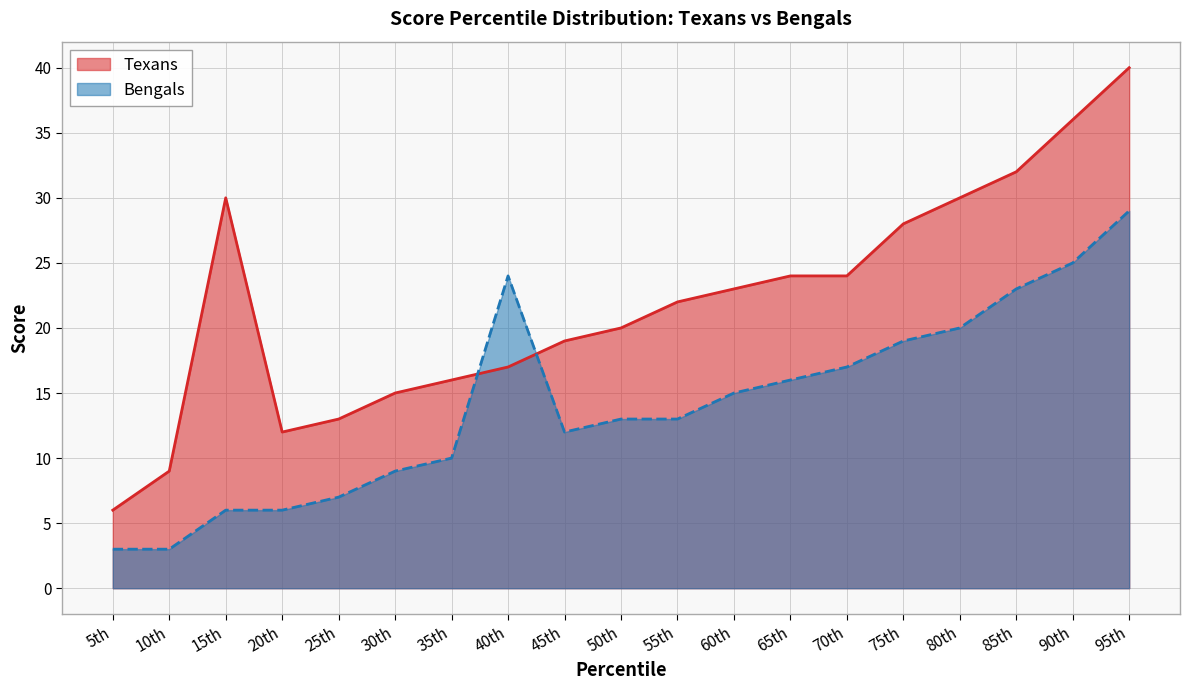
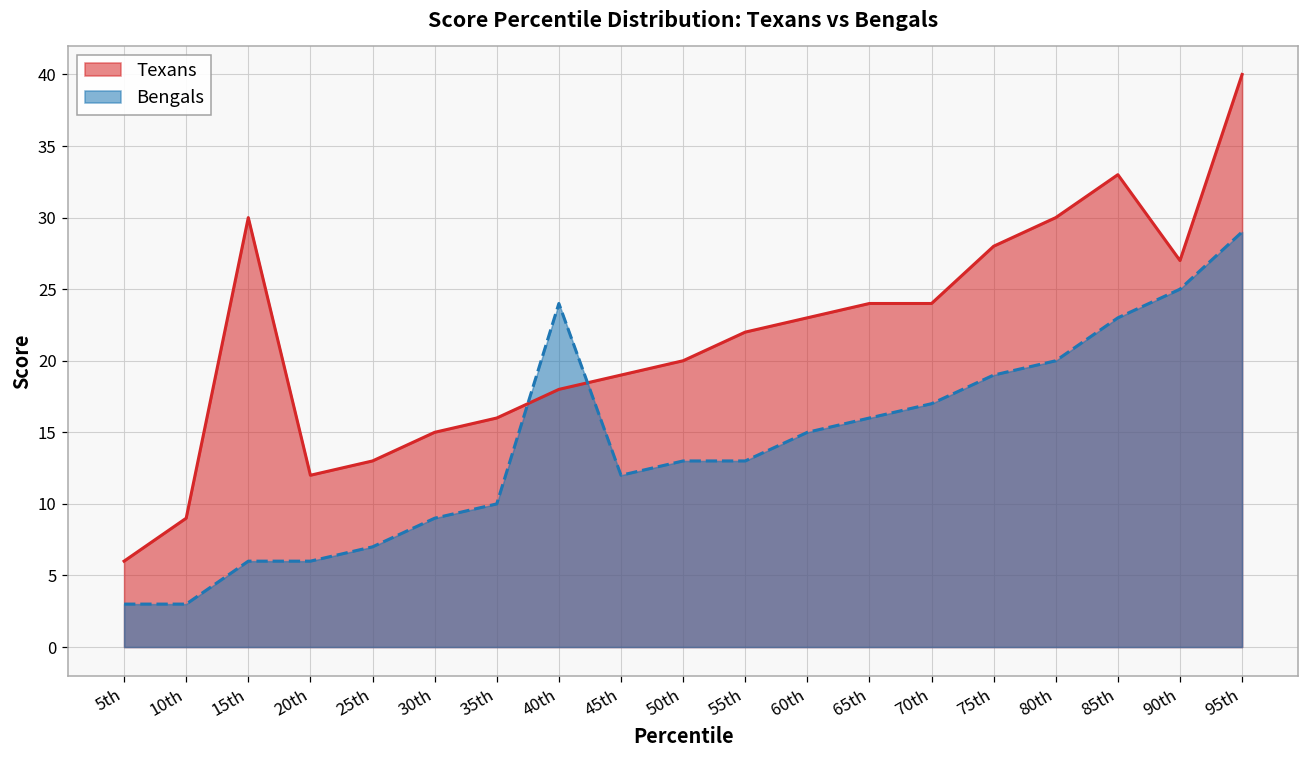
Texans, 40th: 17 -> 18
Texans, 85th: 32 -> 33
Texans, 90th: 36 -> 27
